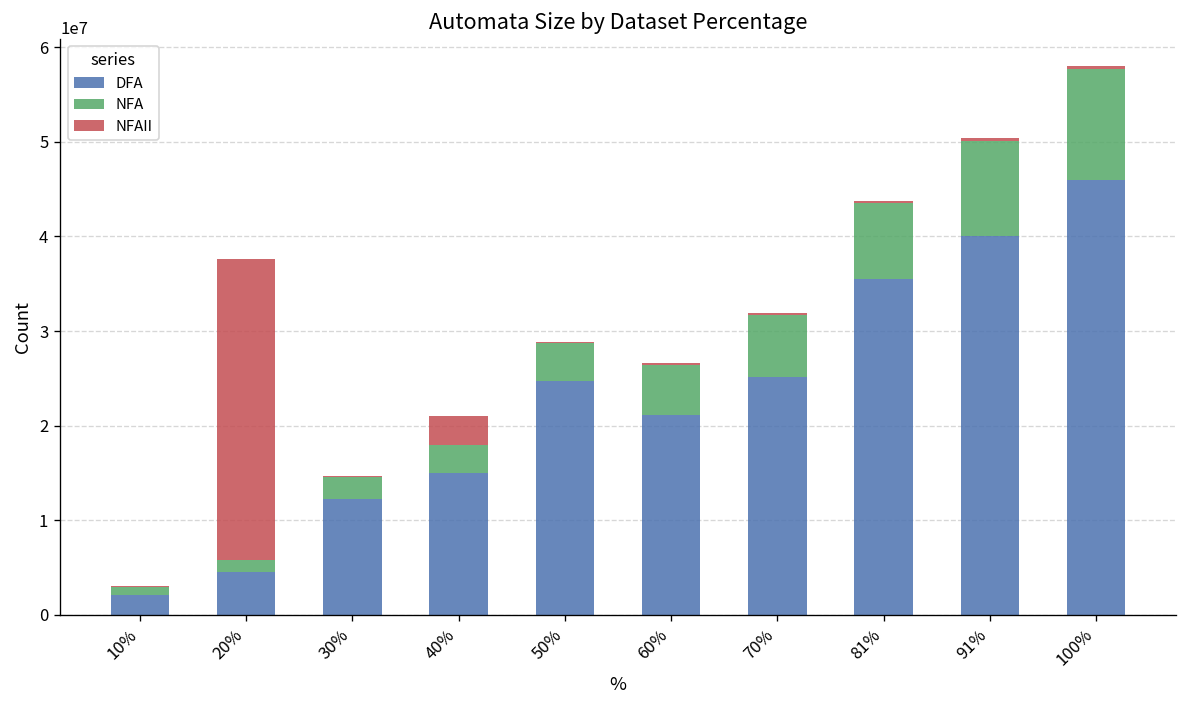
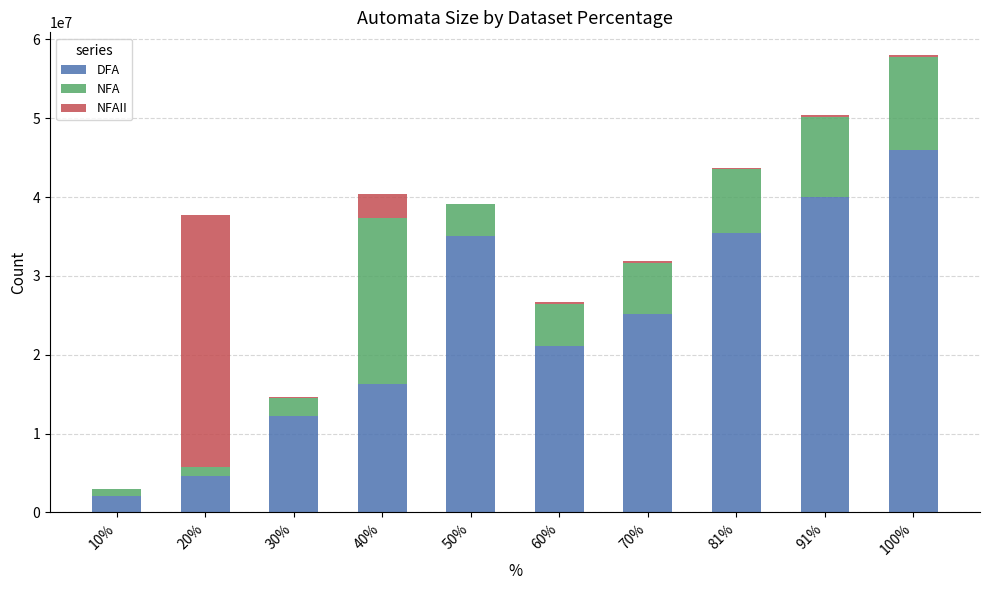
DFA, 40%: 15000000 -> 16000000
NFA, 40%: 3000000 -> 21000000
DFA, 50%: 25000000 -> 35000000
